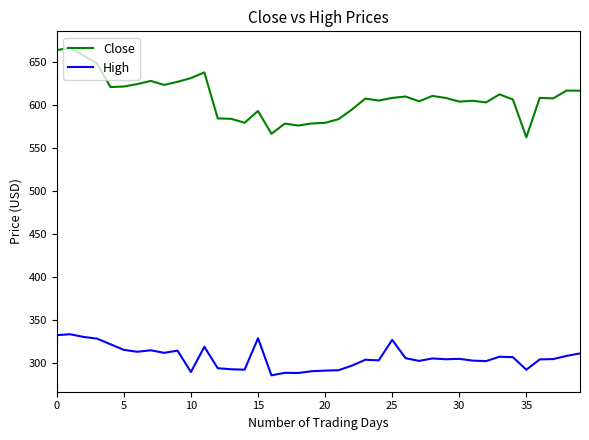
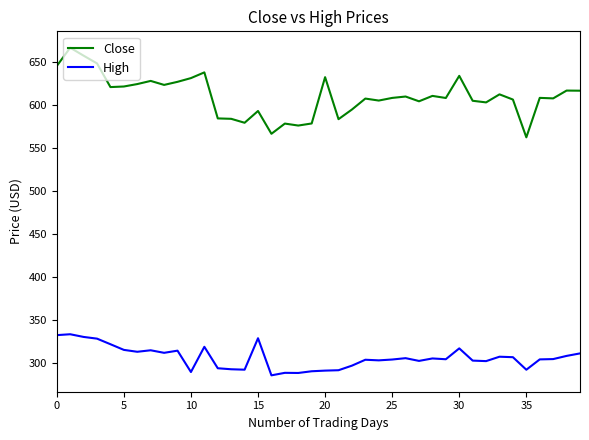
Close, 0: 660 -> 650
Close, 20: 580 -> 630
High, 25: 330 -> 300
Close, 30: 600 -> 630
High, 30: 310 -> 320
